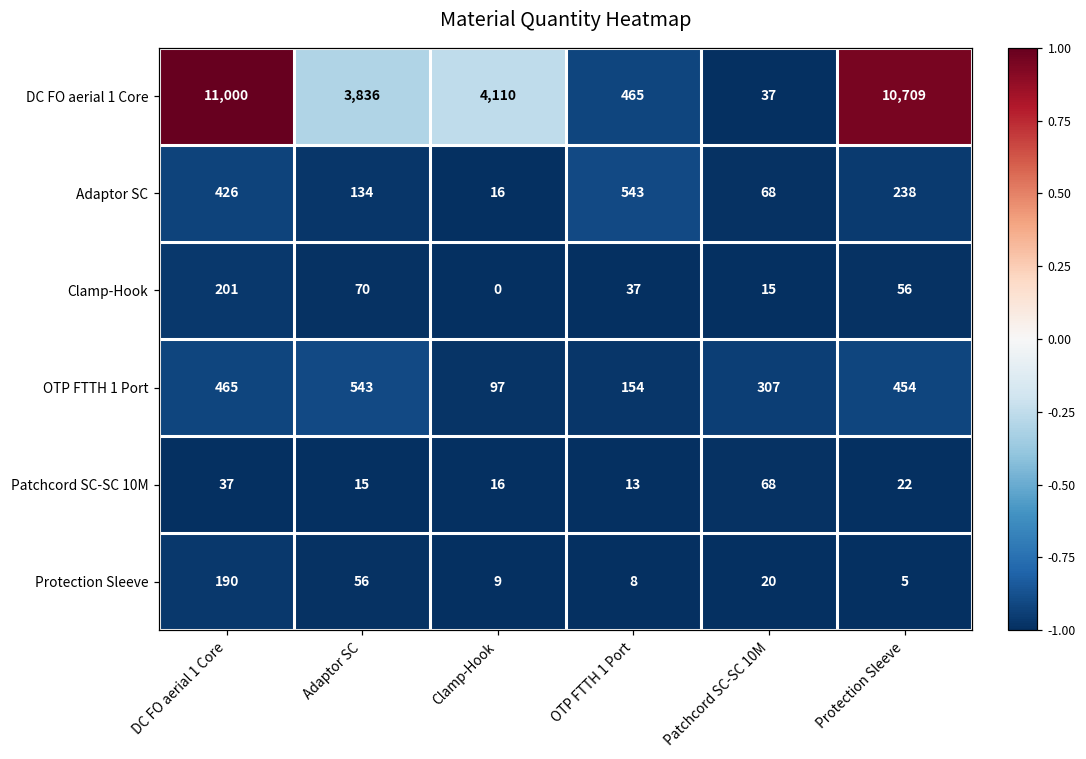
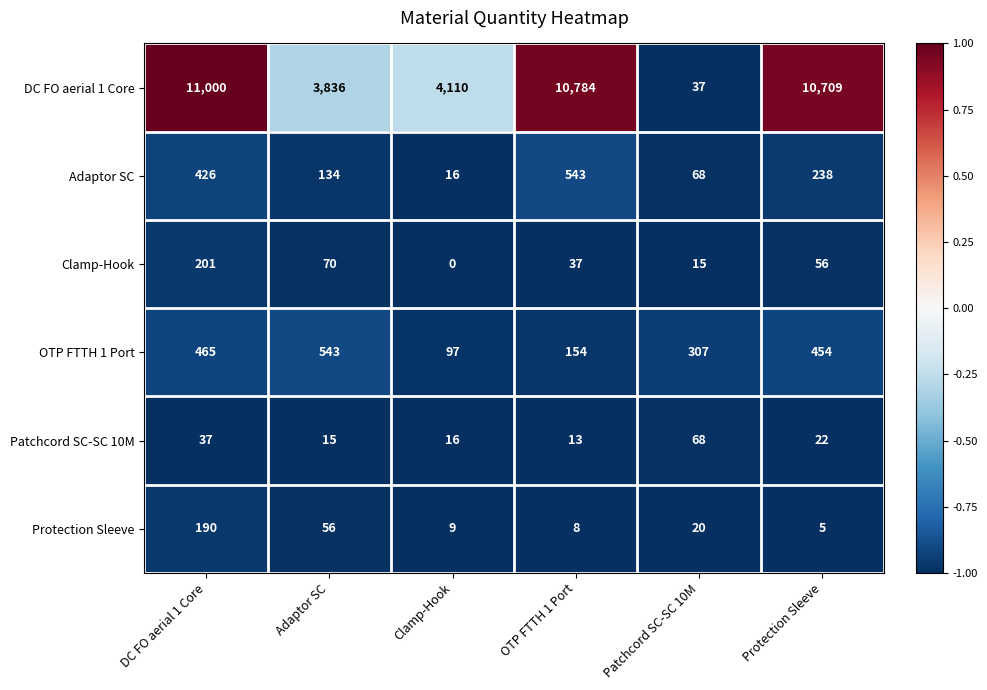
DC FO aerial 1 Core, OTP FTTH 1 Port: 465 -> 10,784
